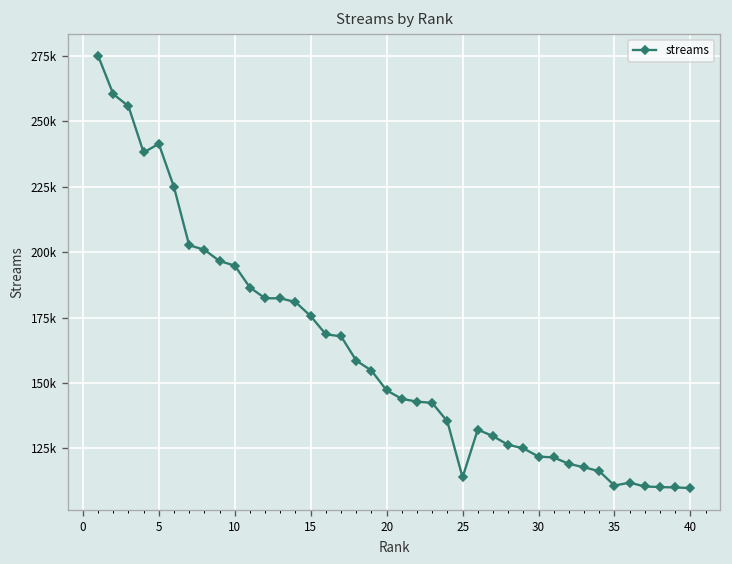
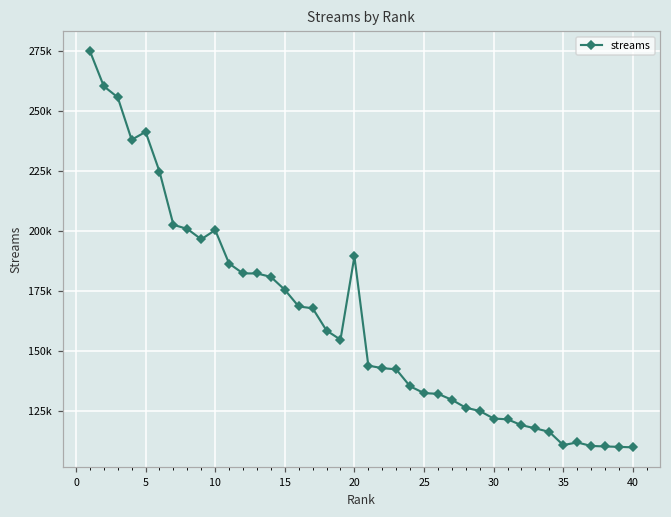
10: 195000 -> 200000
20: 147000 -> 189000
25: 114000 -> 132000
